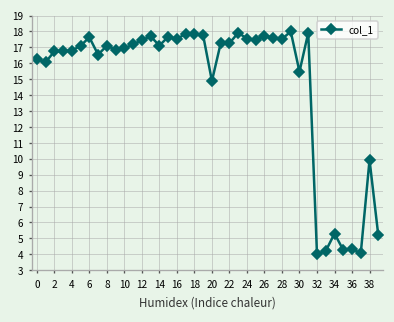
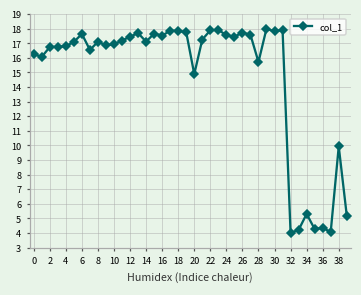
22: 17.3 -> 17.9
28: 17.5 -> 15.7
30: 15.5 -> 17.8
